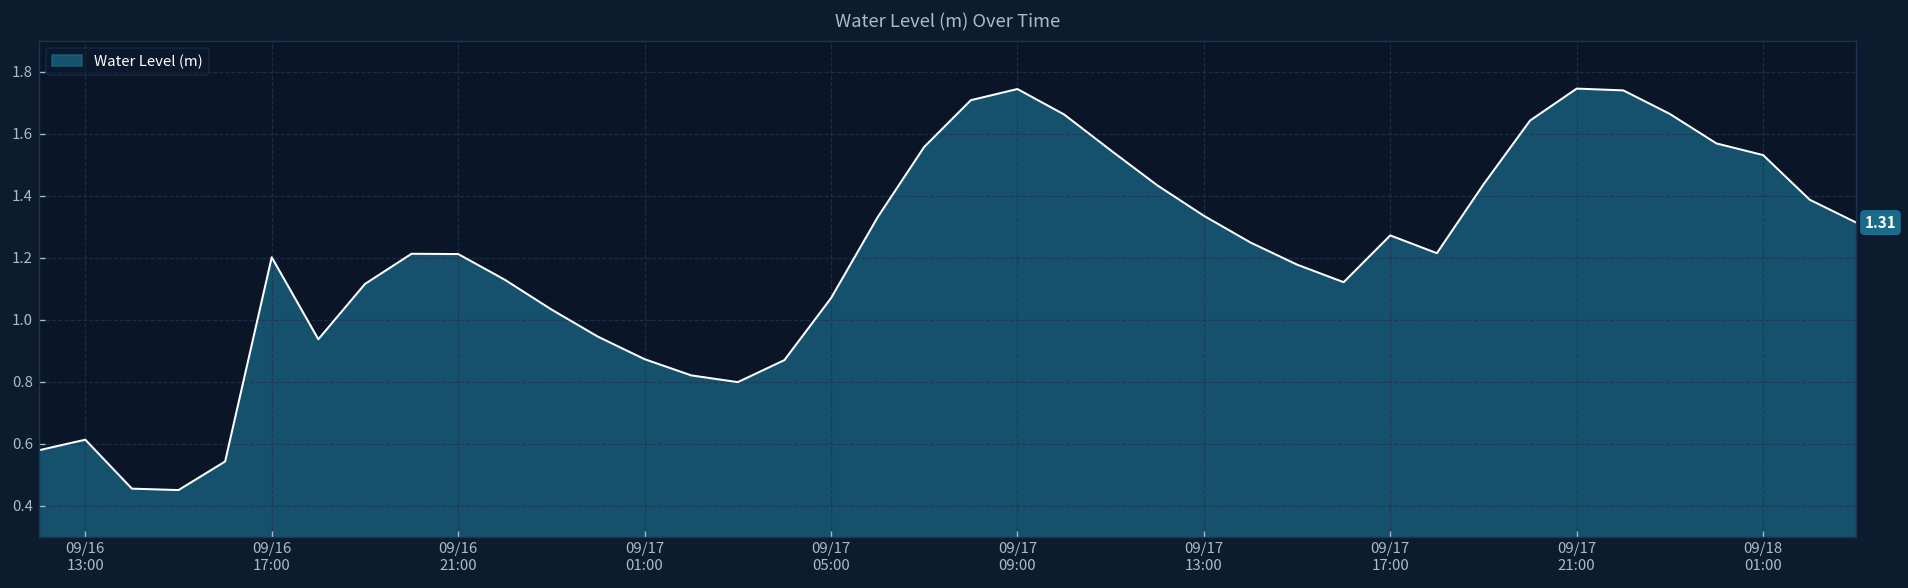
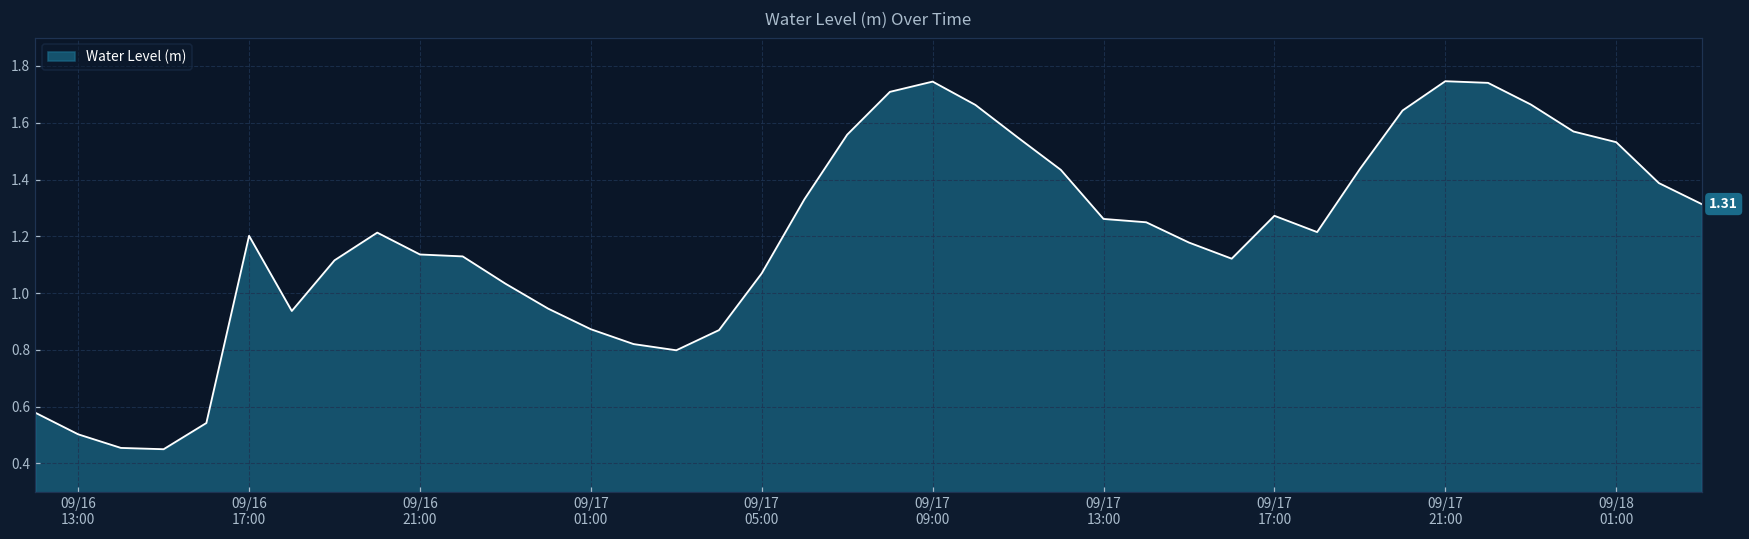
09/16 13:00: 0.61 -> 0.50
09/16 21:00: 1.21 -> 1.14
09/17 13:00: 1.34 -> 1.26
